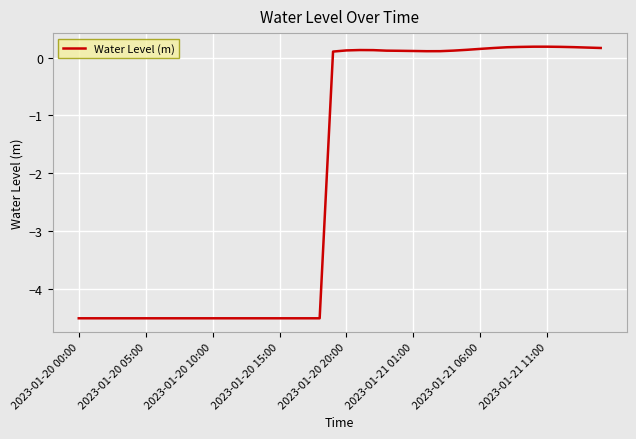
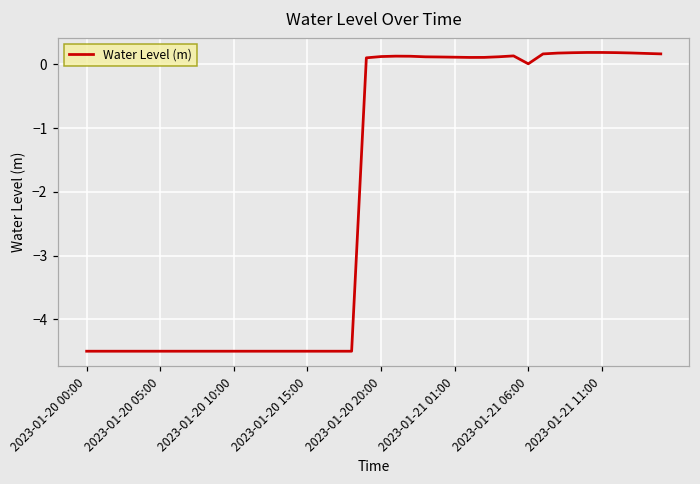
2023-01-21 06:00: 0.1 -> 0.0
